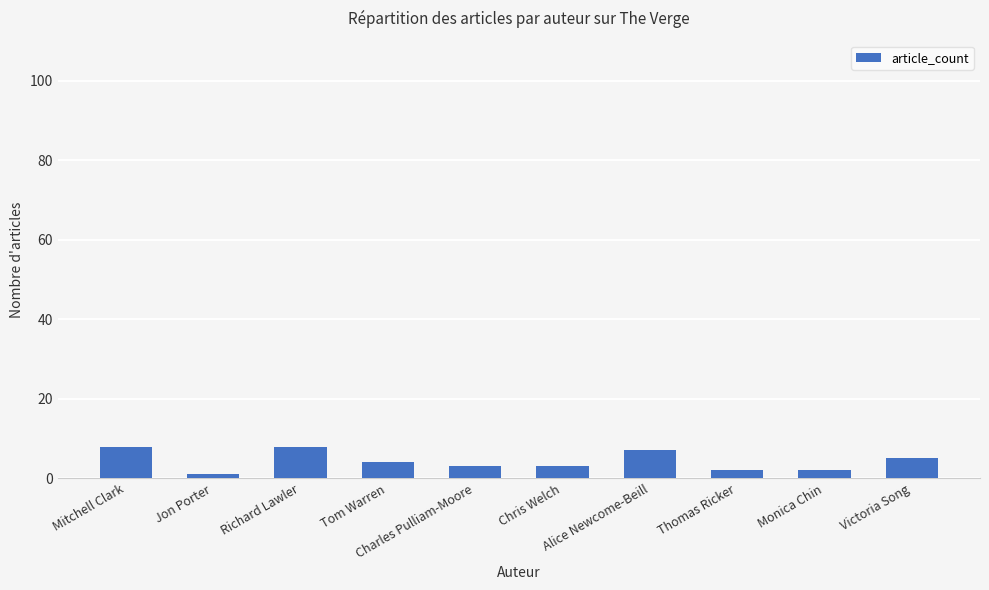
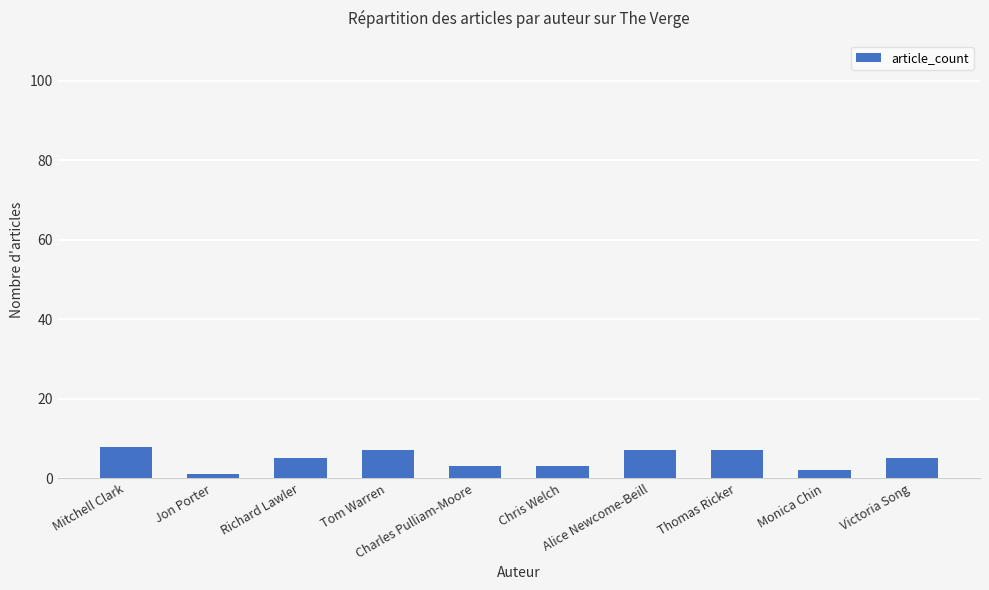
Richard Lawler: 8 -> 5
Tom Warren: 4 -> 7
Thomas Ricker: 2 -> 7
